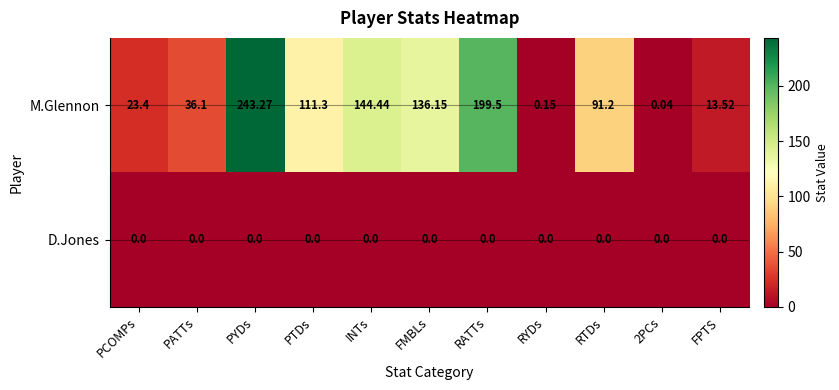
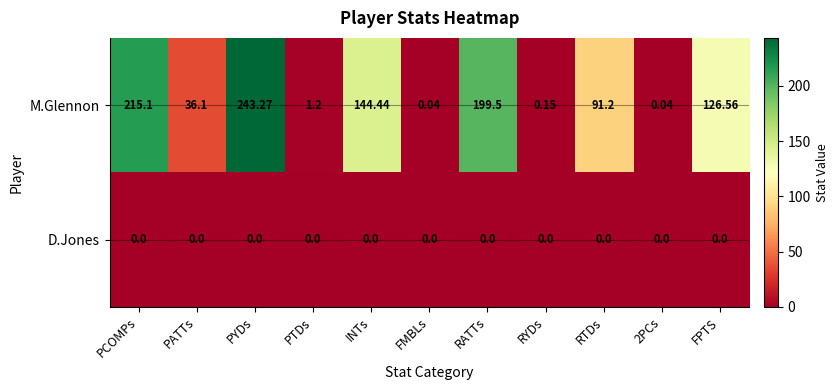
M.Glennon, PCOMPs: 23.4 -> 215.1
M.Glennon, PTDs: 111.3 -> 1.2
M.Glennon, FMBLs: 136.15 -> 0.04
M.Glennon, FPTS: 13.52 -> 126.56
